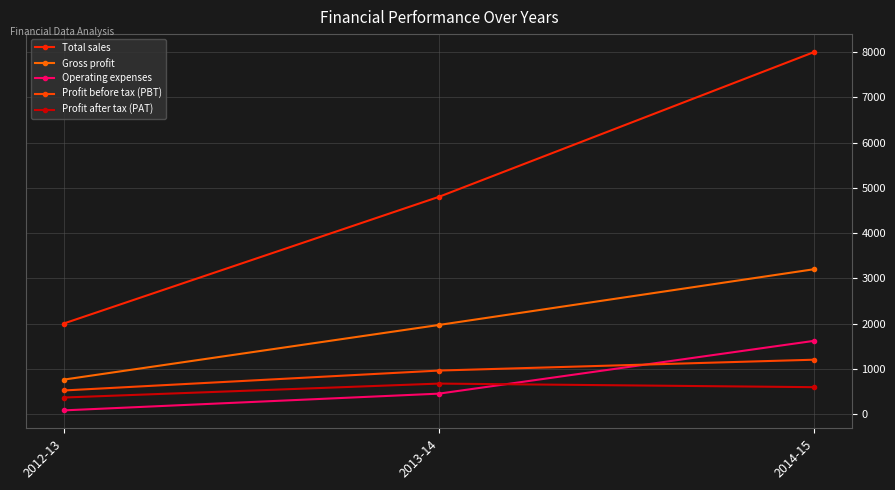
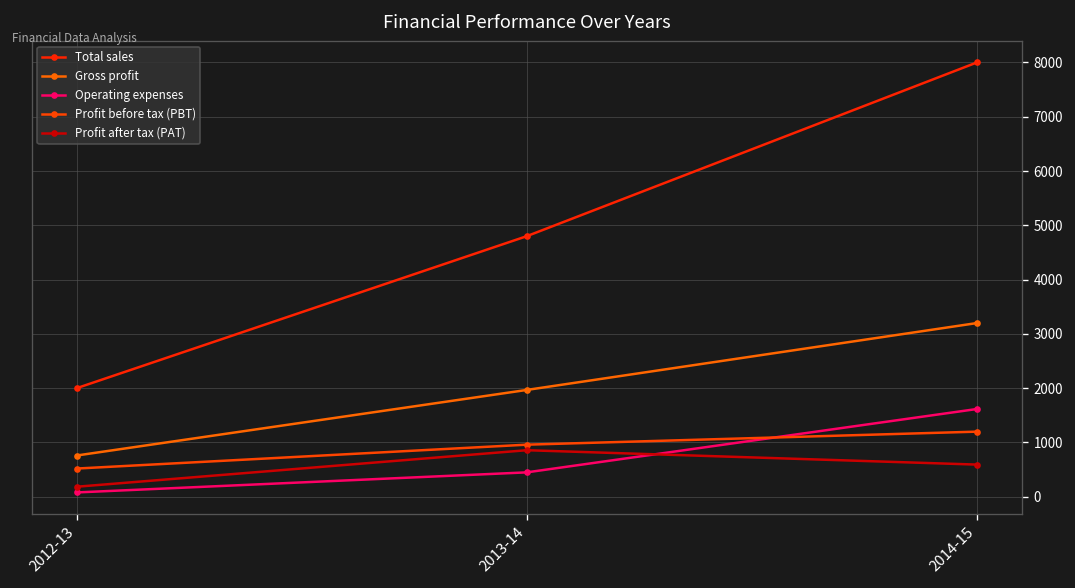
Profit after tax (PAT), 2012-13: 400 -> 200
Profit after tax (PAT), 2013-14: 700 -> 900
